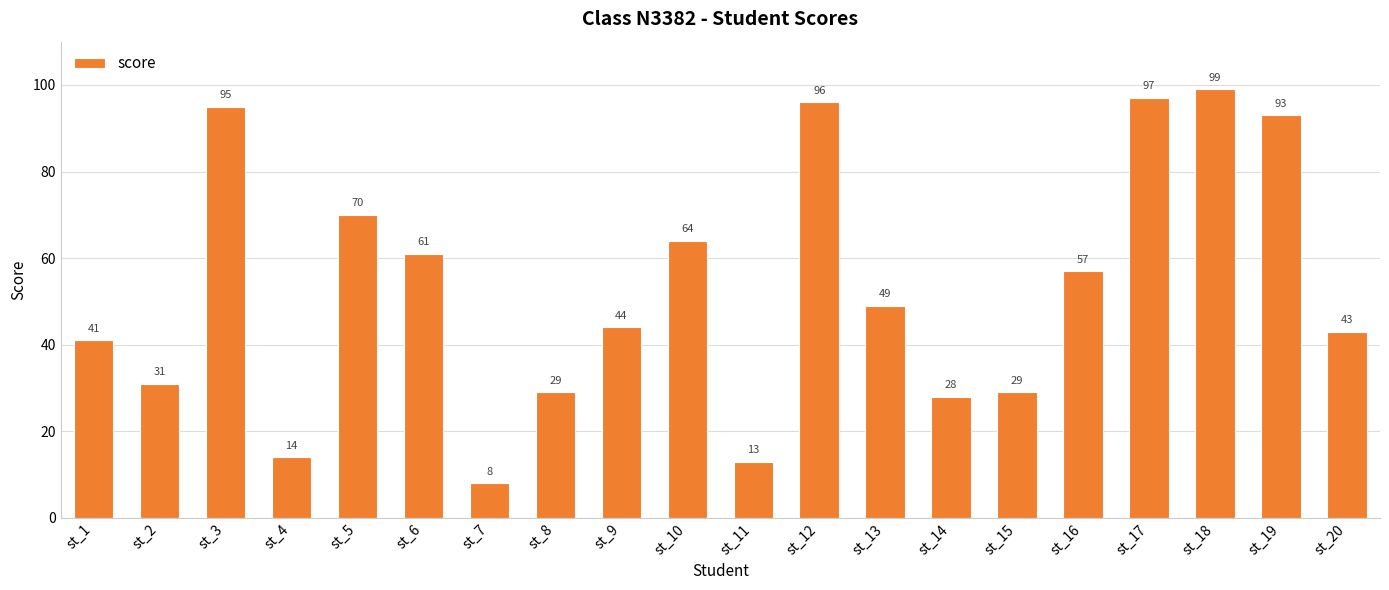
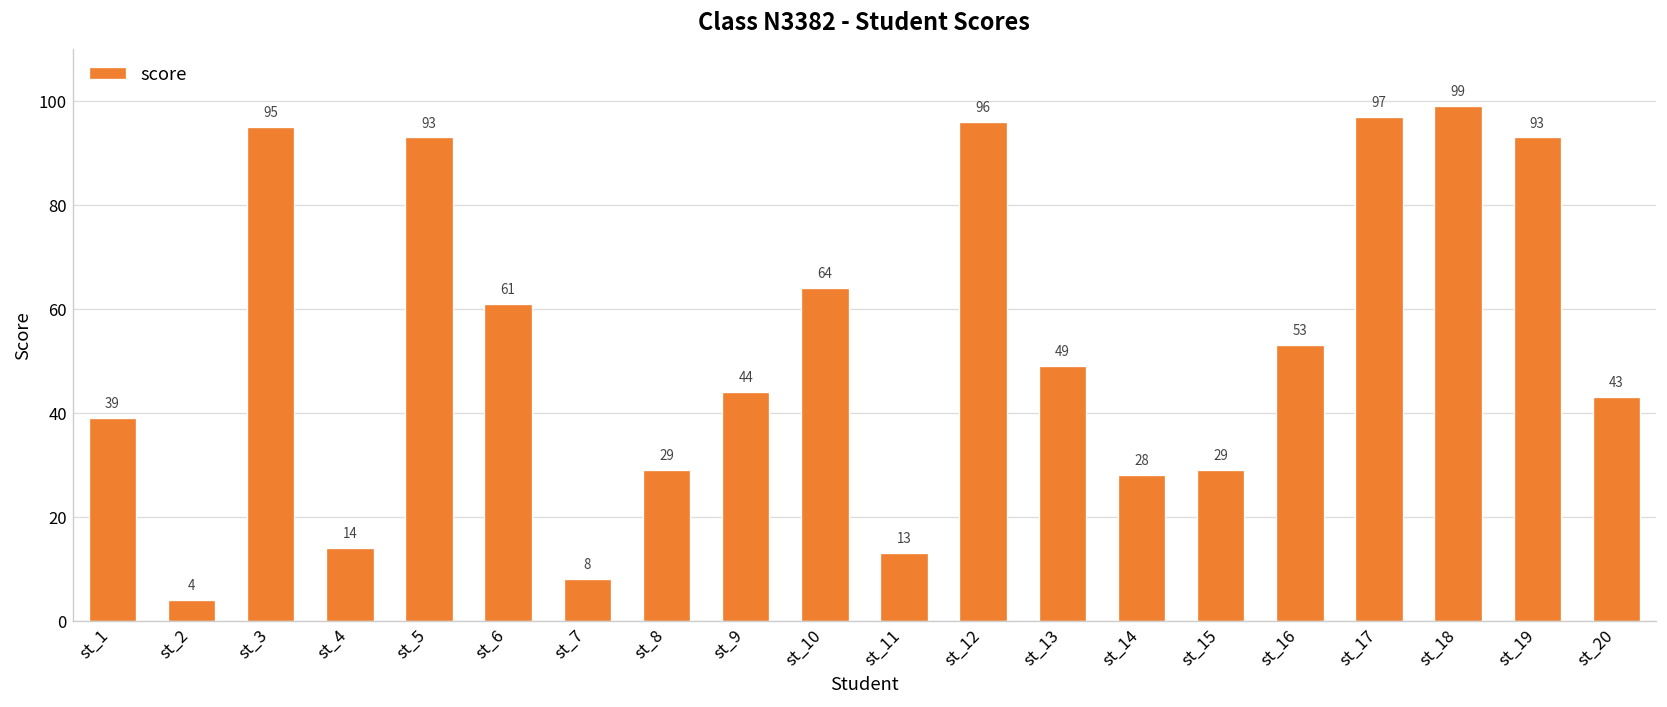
st_1: 41 -> 39
st_2: 31 -> 4
st_5: 70 -> 93
st_16: 57 -> 53
